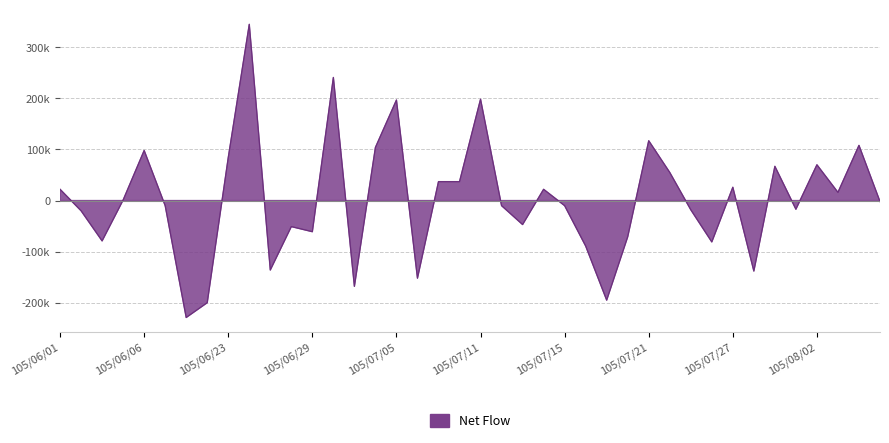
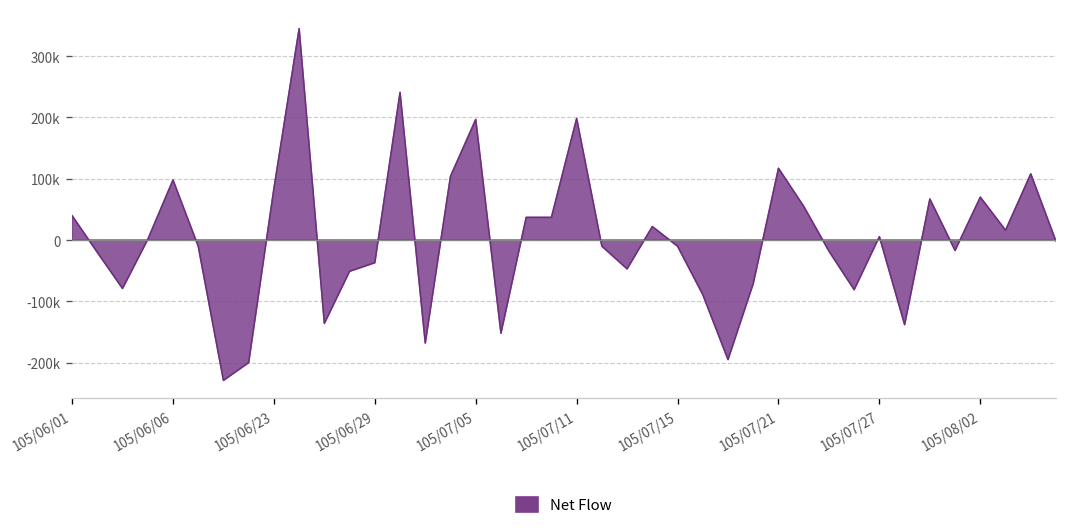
105/06/01: 20000 -> 40000
105/06/29: -60000 -> -40000
105/07/27: 30000 -> 10000
